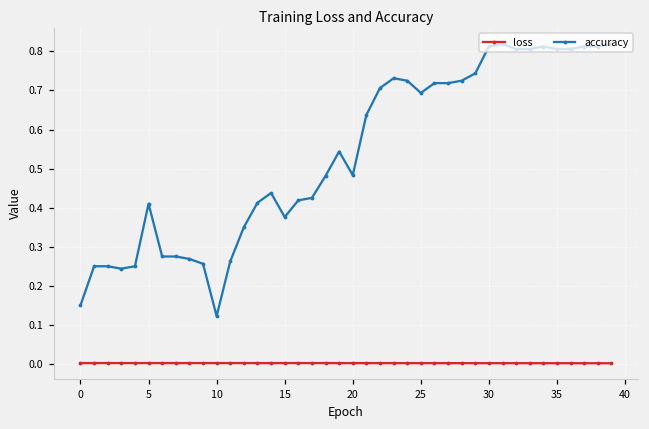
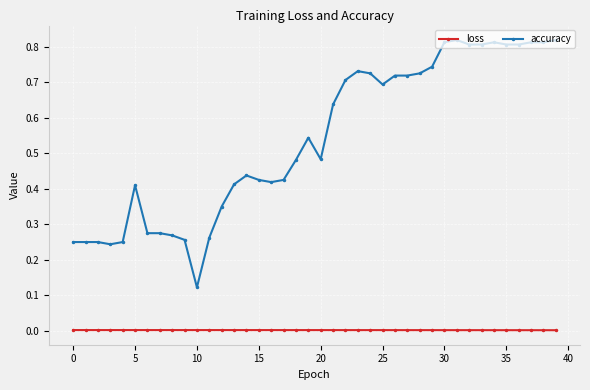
accuracy, 0: 0.15 -> 0.25
accuracy, 15: 0.38 -> 0.43
